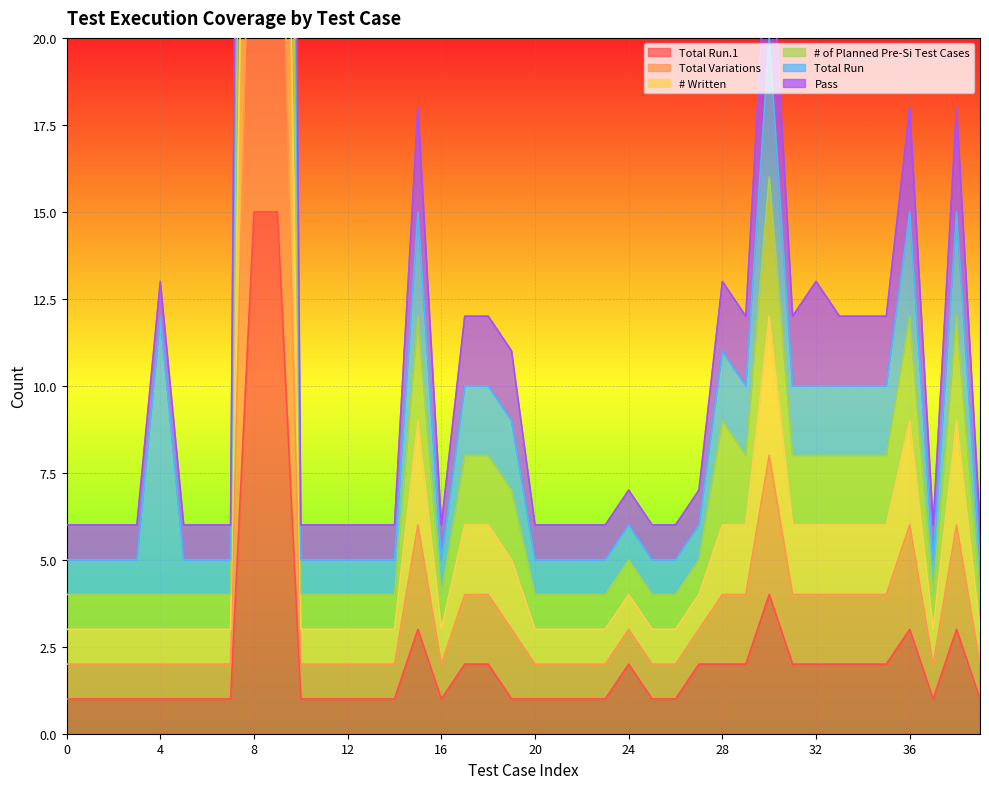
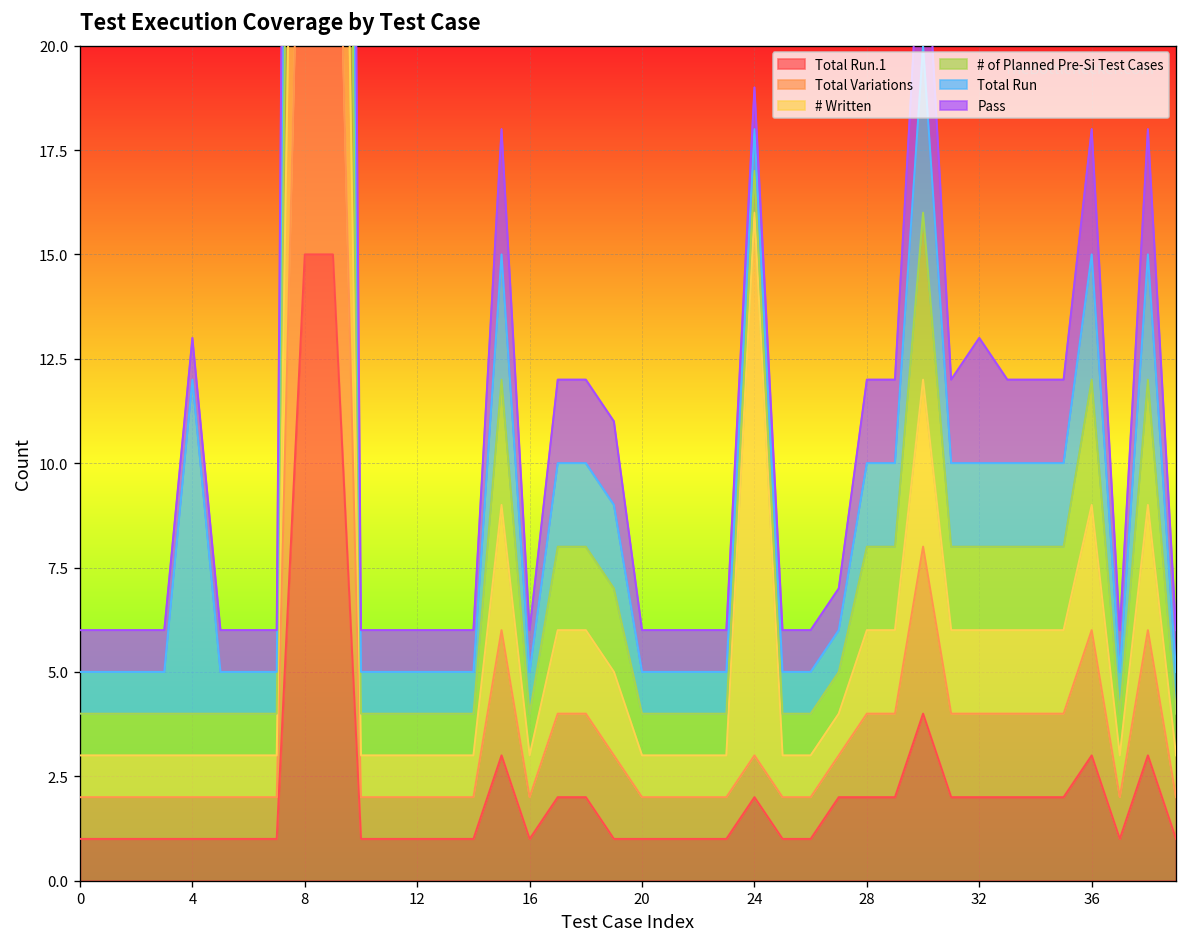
# Written, 24: 1 -> 13
# of Planned Pre-Si Test Cases, 28: 3 -> 2
